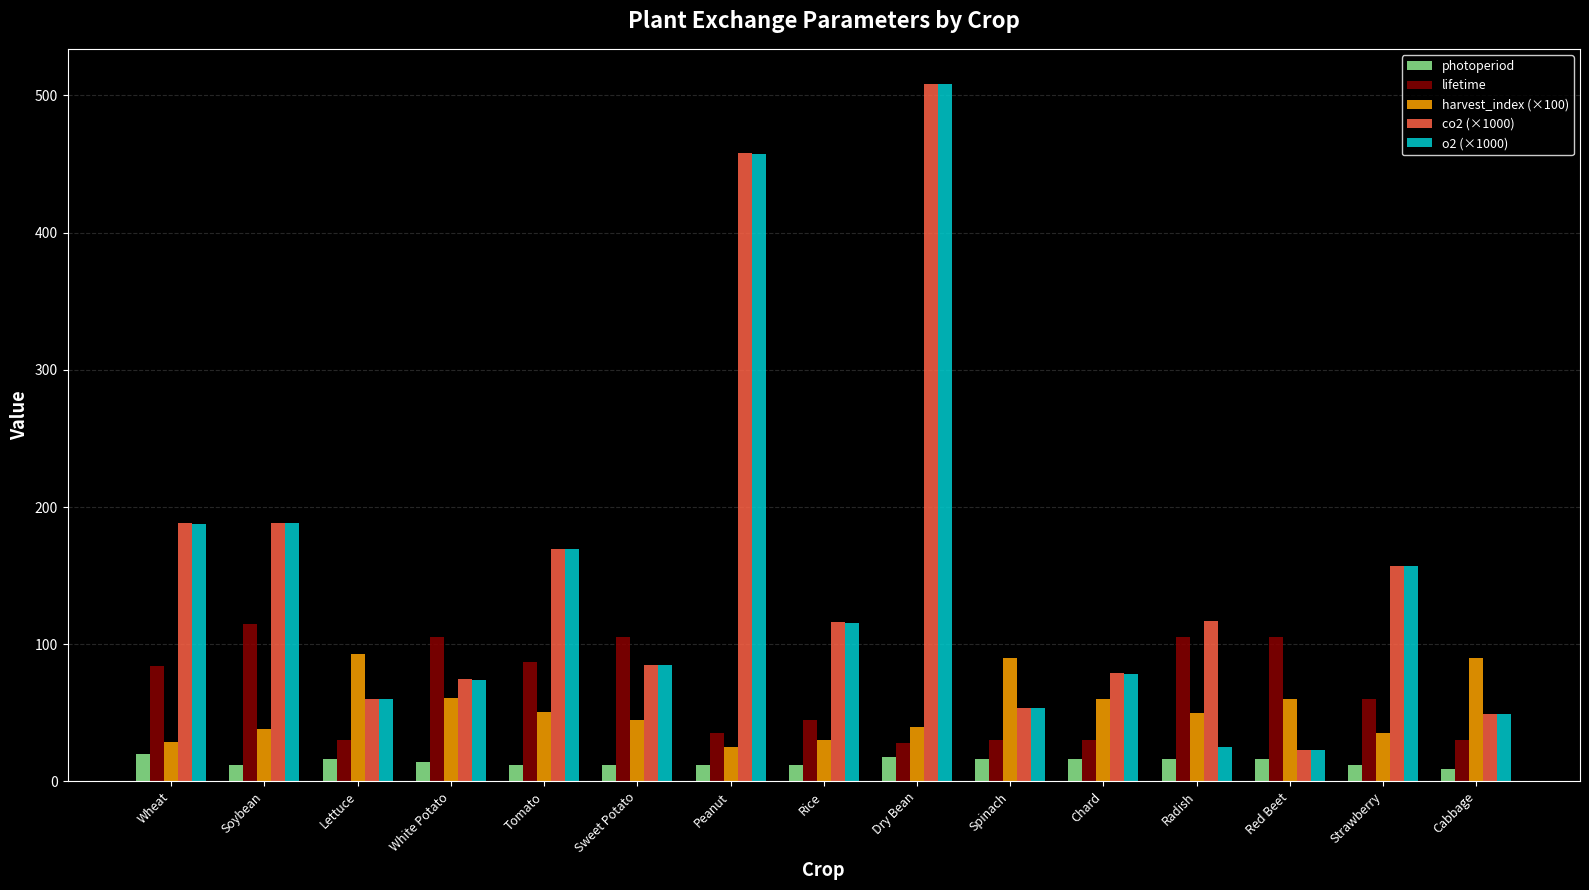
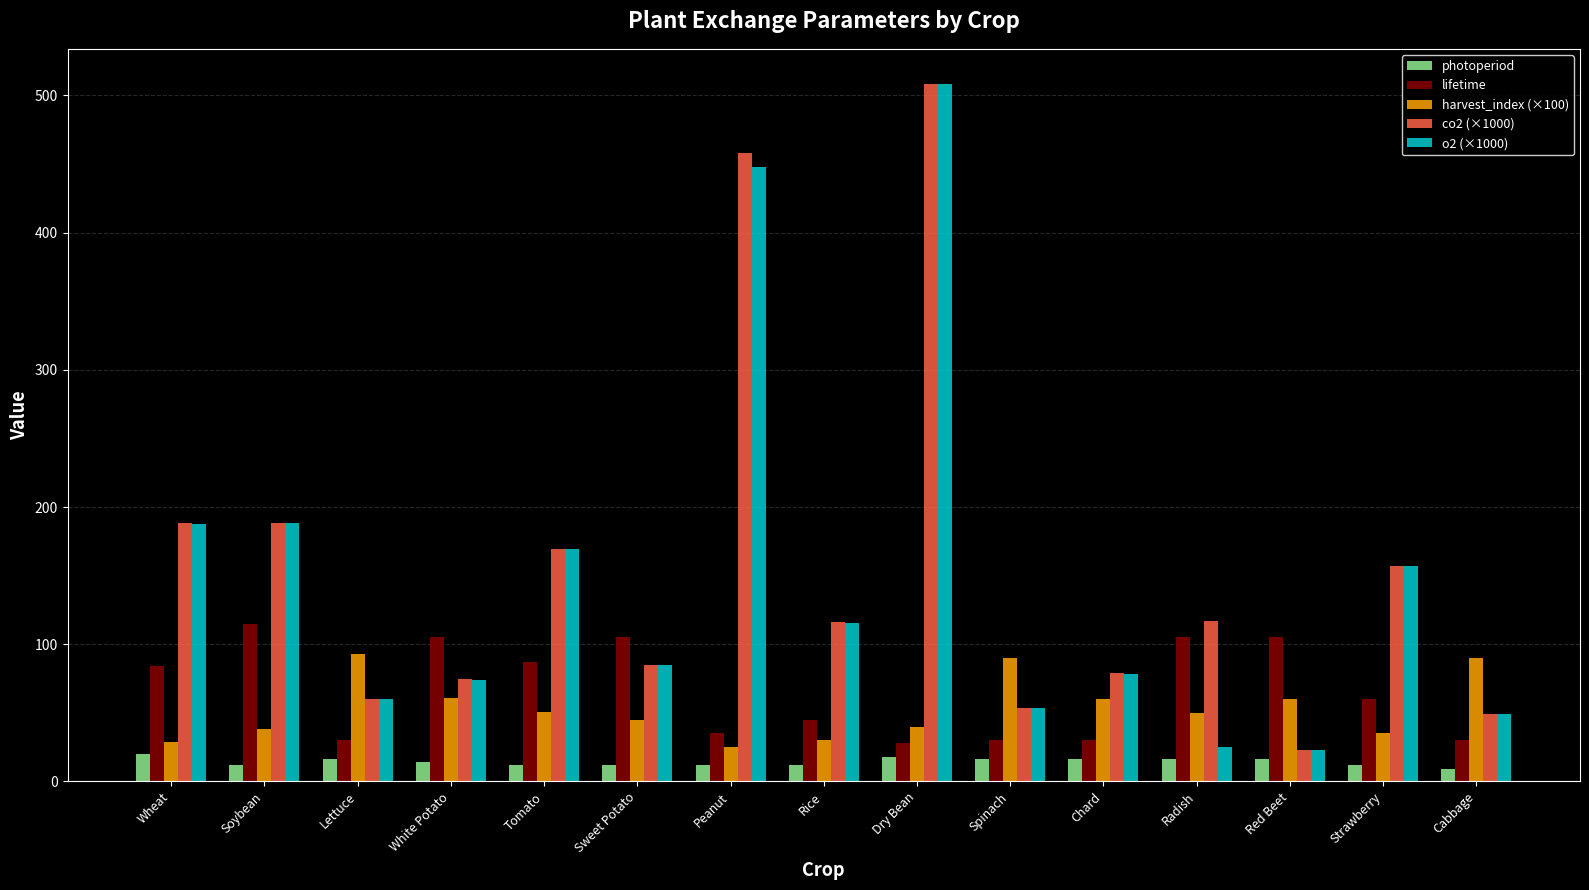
o2 (×1000), Peanut: 458 -> 448
